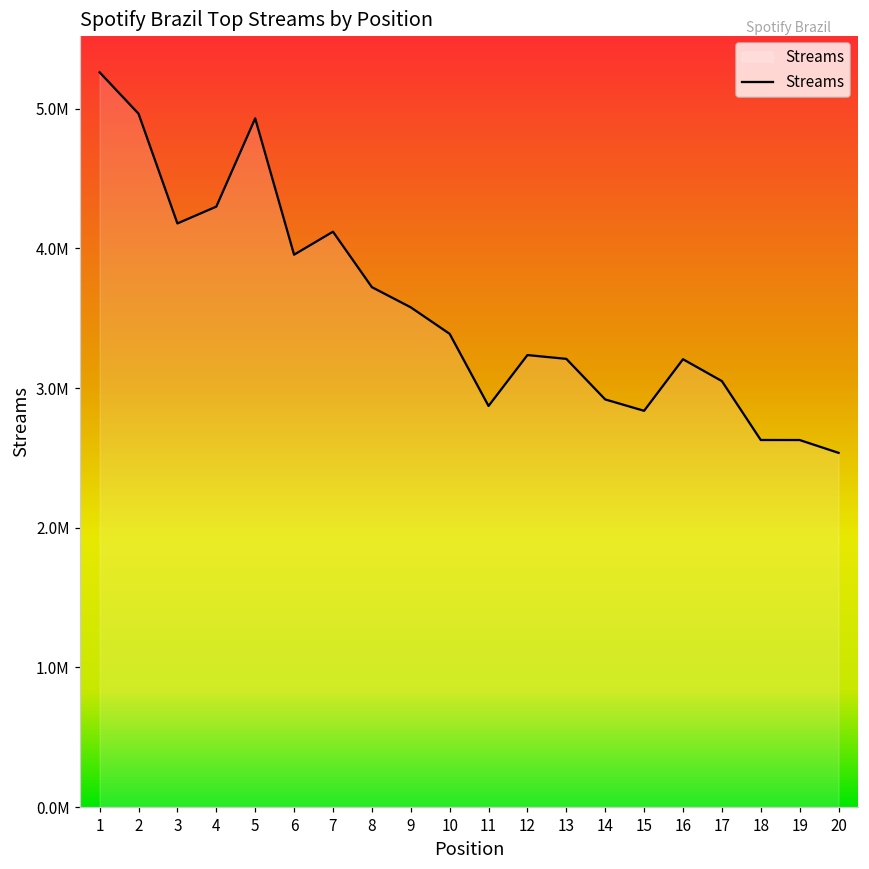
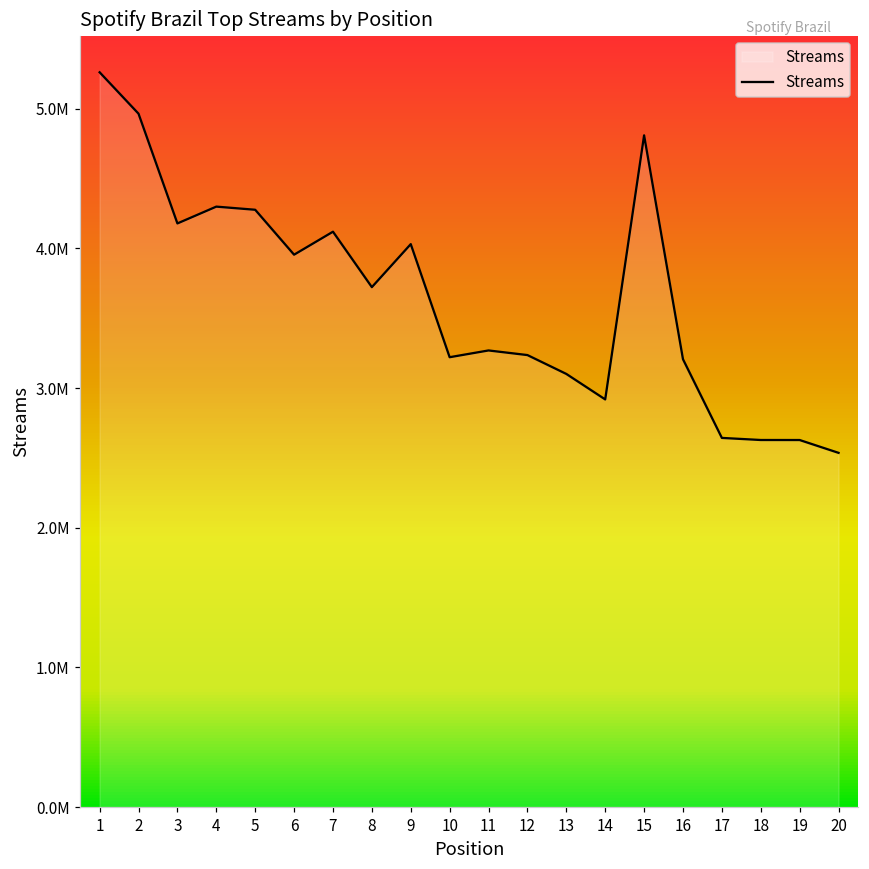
5: 4930000 -> 4280000
9: 3580000 -> 4030000
10: 3390000 -> 3220000
11: 2870000 -> 3270000
13: 3210000 -> 3100000
15: 2840000 -> 4810000
17: 3050000 -> 2640000
